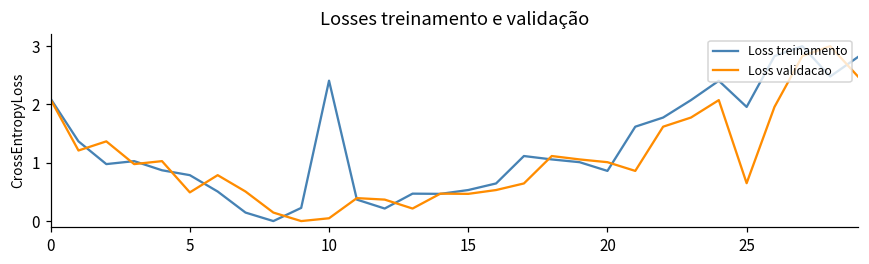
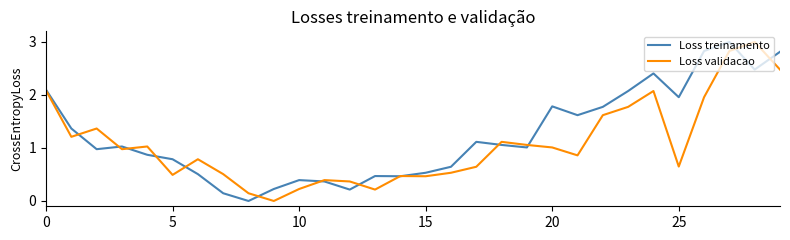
Loss treinamento, 10: 2.4 -> 0.4
Loss validacao, 10: 0.0 -> 0.2
Loss treinamento, 20: 0.9 -> 1.8
